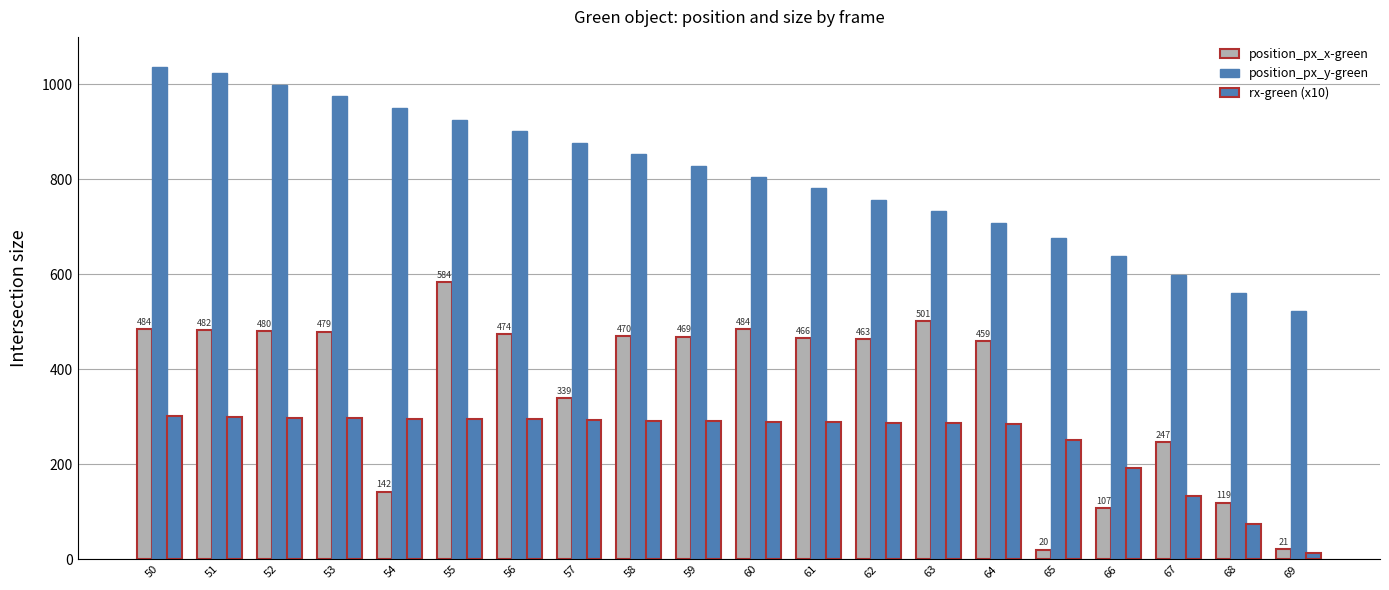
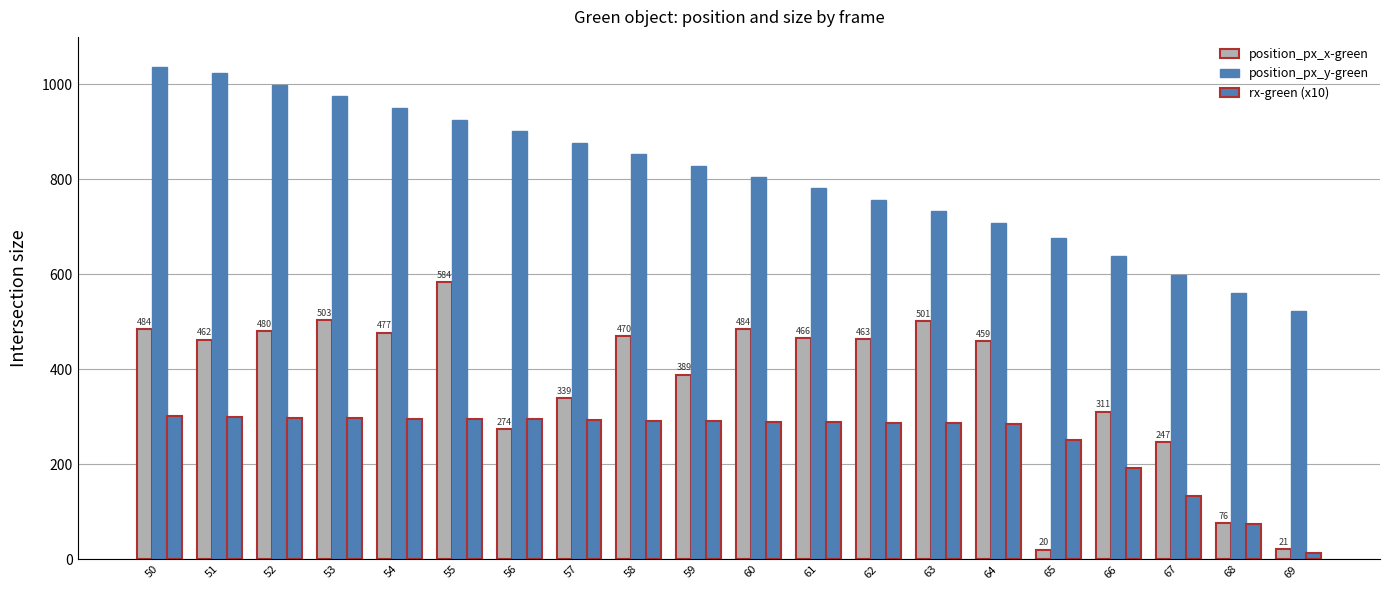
position_px_x-green, 51: 482 -> 462
position_px_x-green, 53: 479 -> 503
position_px_x-green, 54: 142 -> 477
position_px_x-green, 56: 474 -> 274
position_px_x-green, 59: 469 -> 389
position_px_x-green, 66: 107 -> 311
position_px_x-green, 68: 119 -> 76
